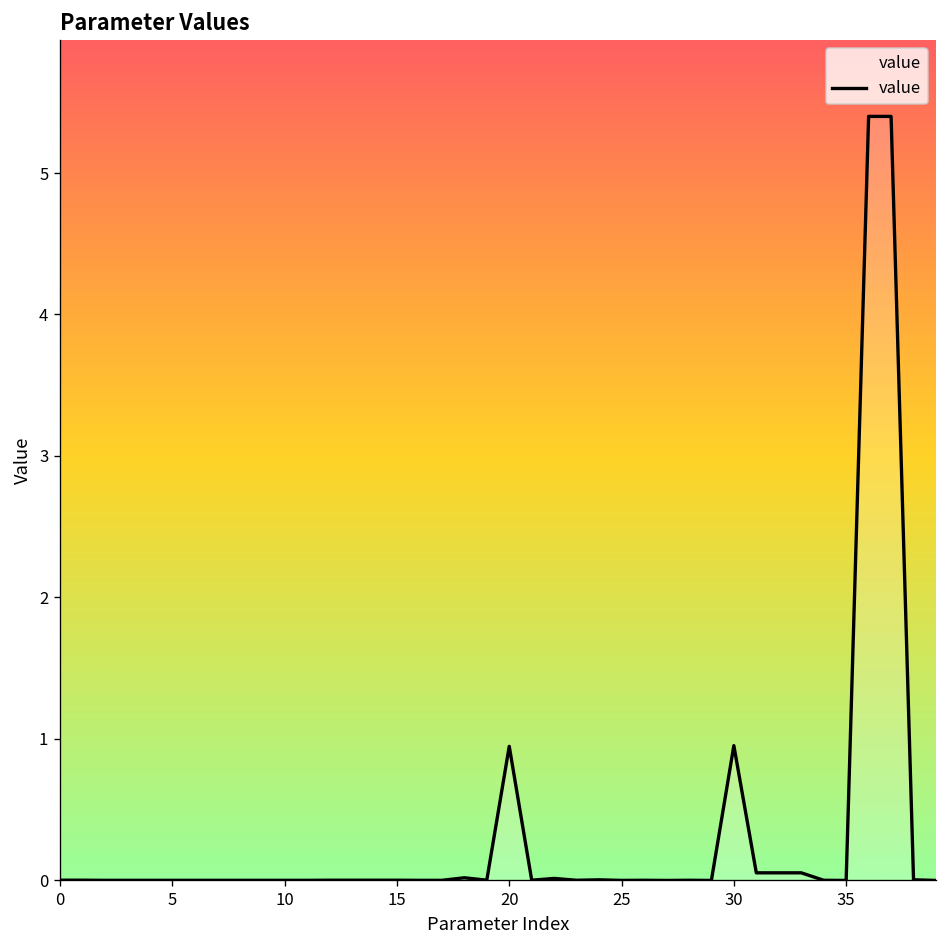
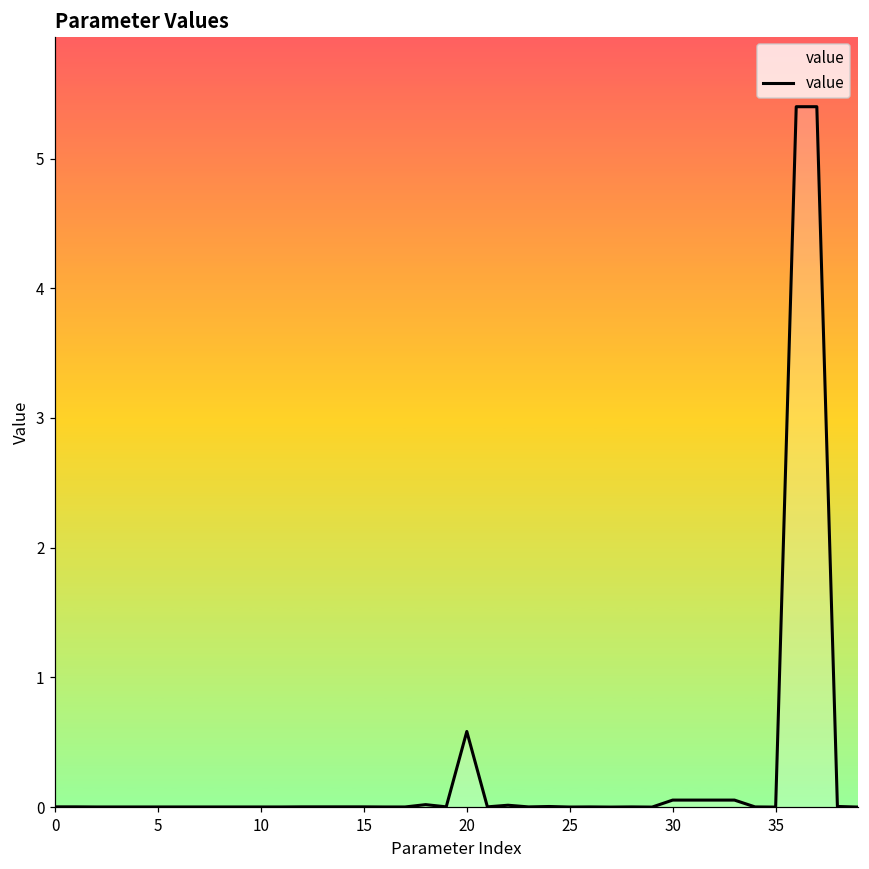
20: 0.95 -> 0.58
30: 0.95 -> 0.05
